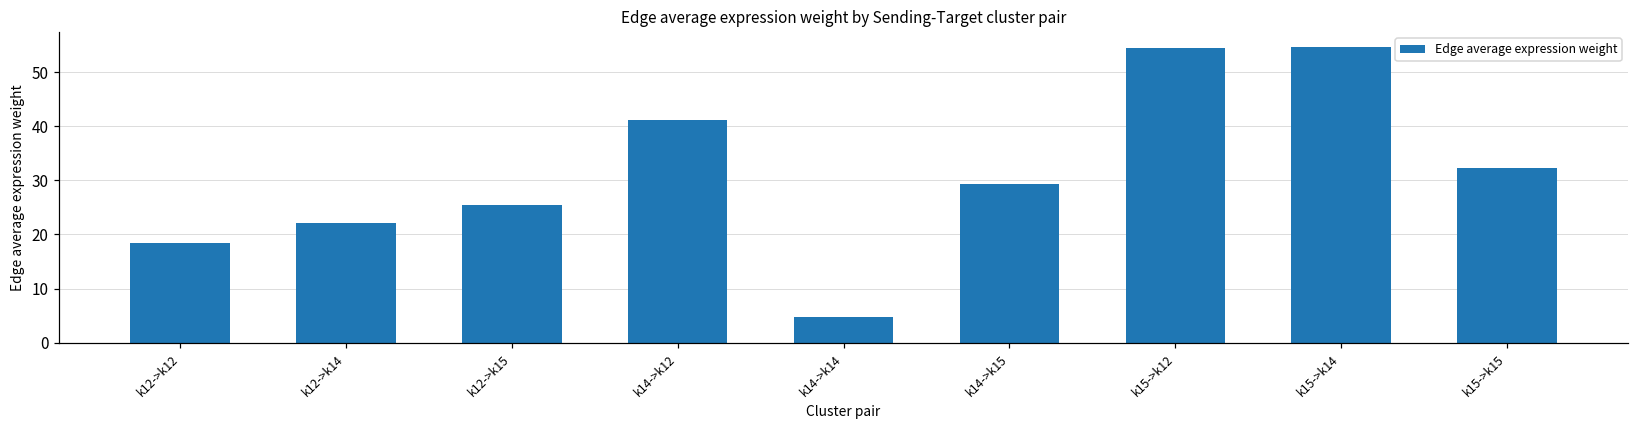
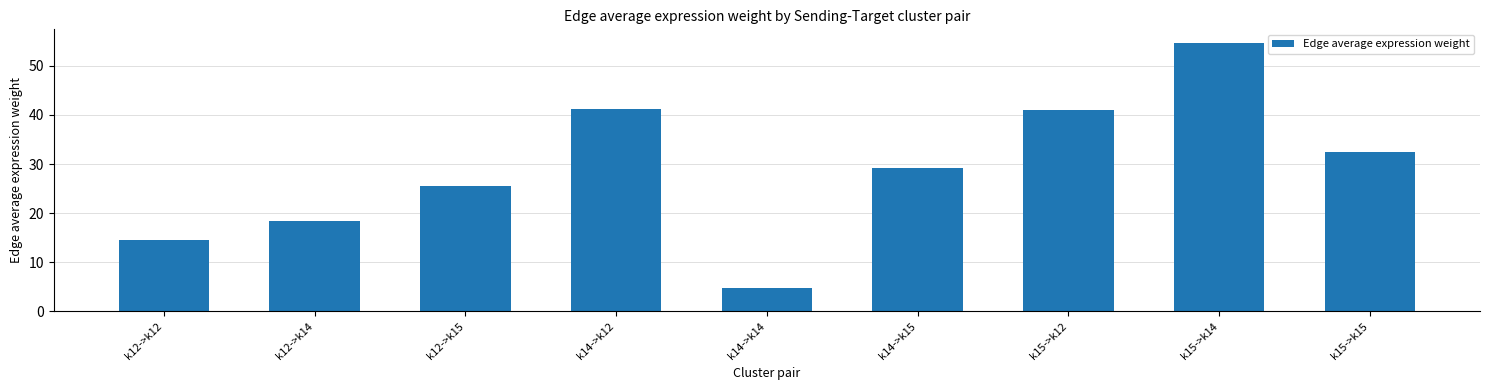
k12->k12: 18 -> 15
k12->k14: 22 -> 18
k15->k12: 54 -> 41
